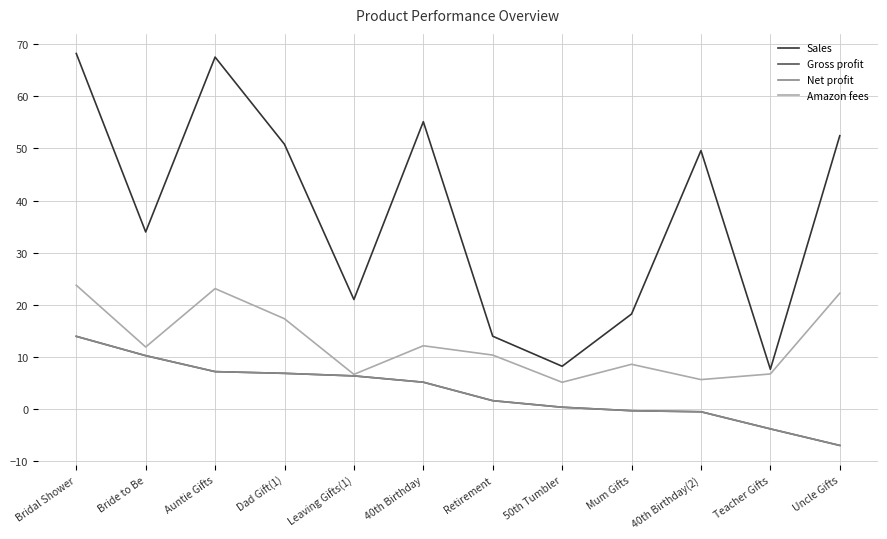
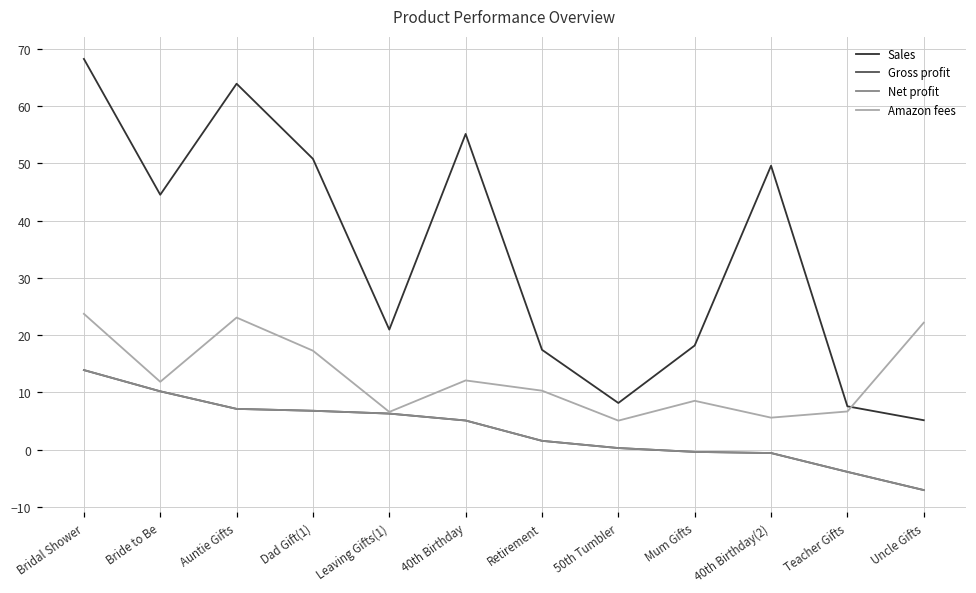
Sales, Bride to Be: 34 -> 45
Sales, Auntie Gifts: 68 -> 64
Sales, Retirement: 14 -> 17
Sales, Uncle Gifts: 52 -> 5
